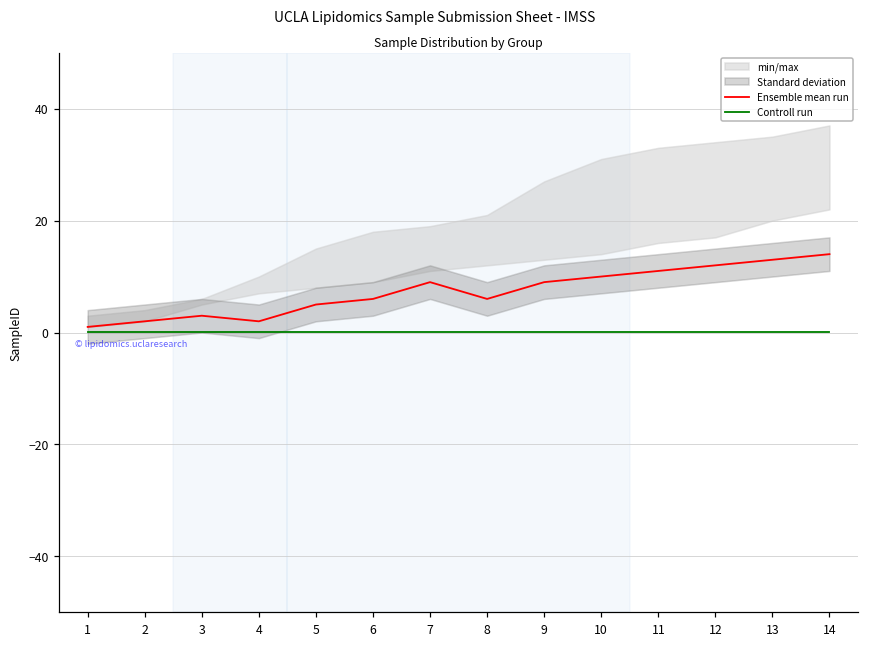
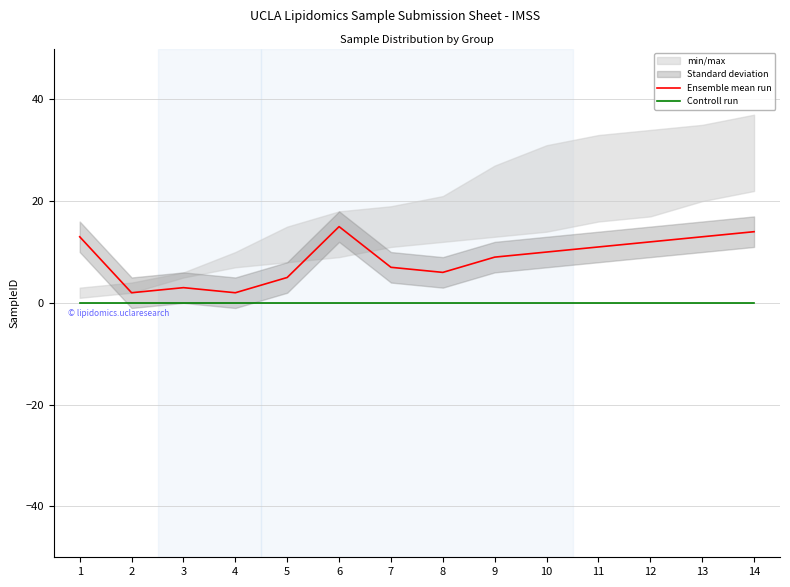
Ensemble mean run, 1: 1 -> 13
Ensemble mean run, 6: 6 -> 15
Ensemble mean run, 7: 9 -> 7
